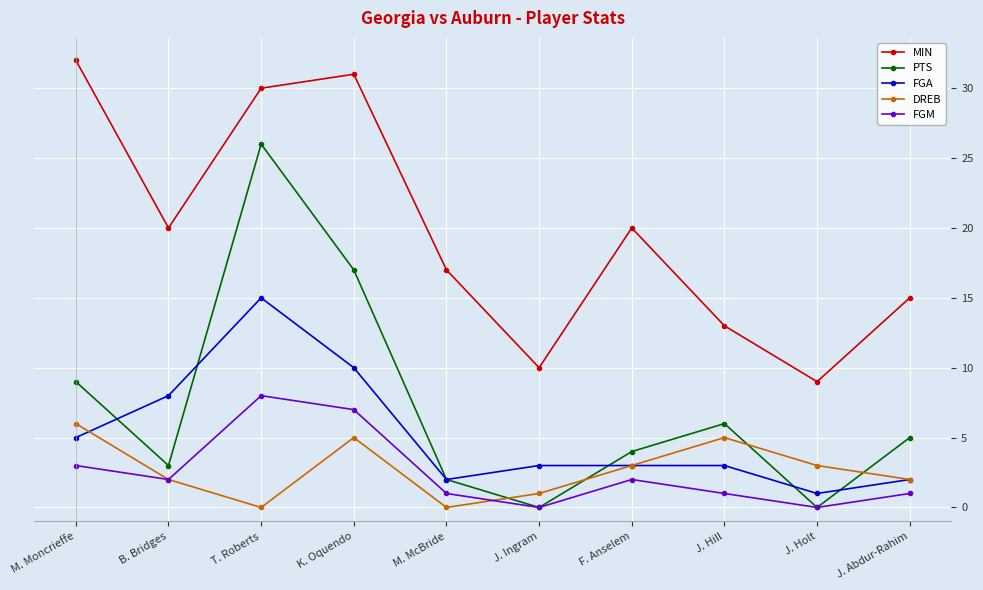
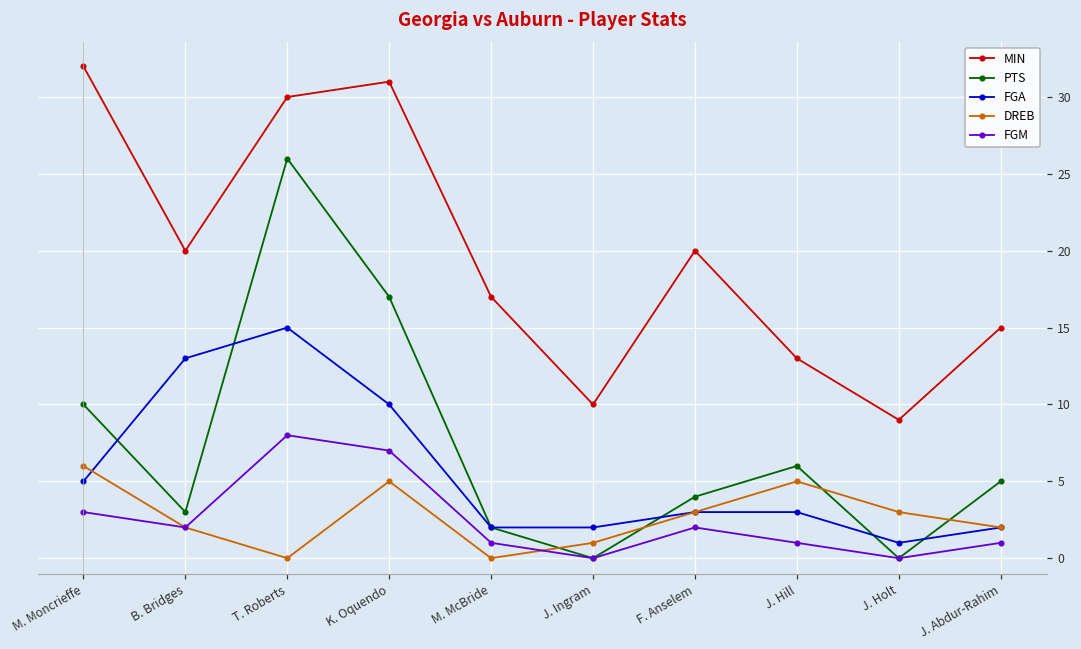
PTS, M. Moncrieffe: 9 -> 10
FGA, B. Bridges: 8 -> 13
FGA, J. Ingram: 3 -> 2
